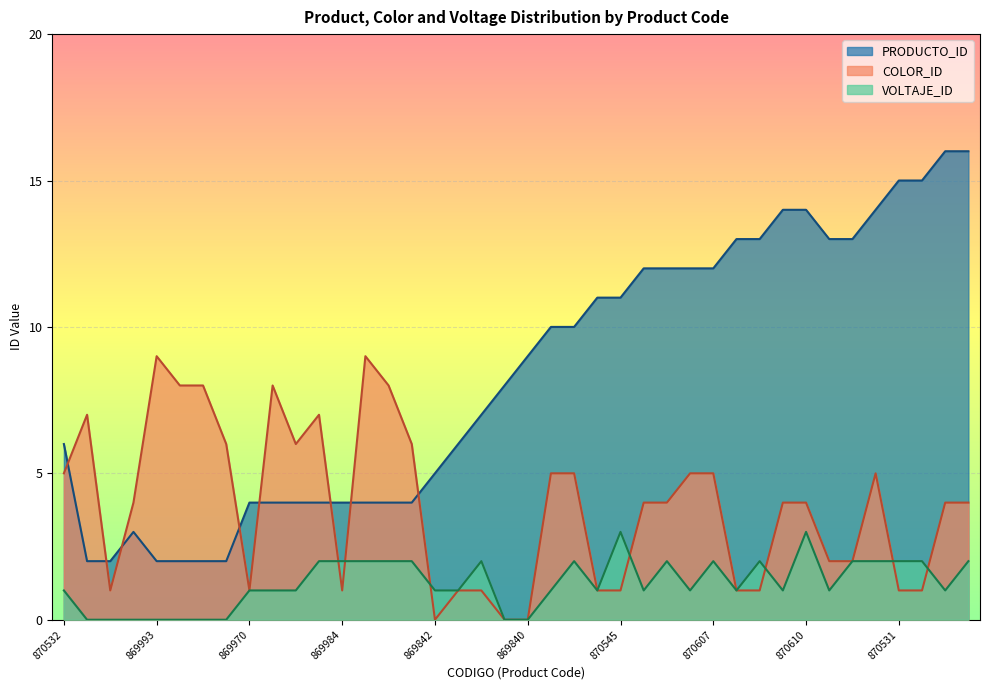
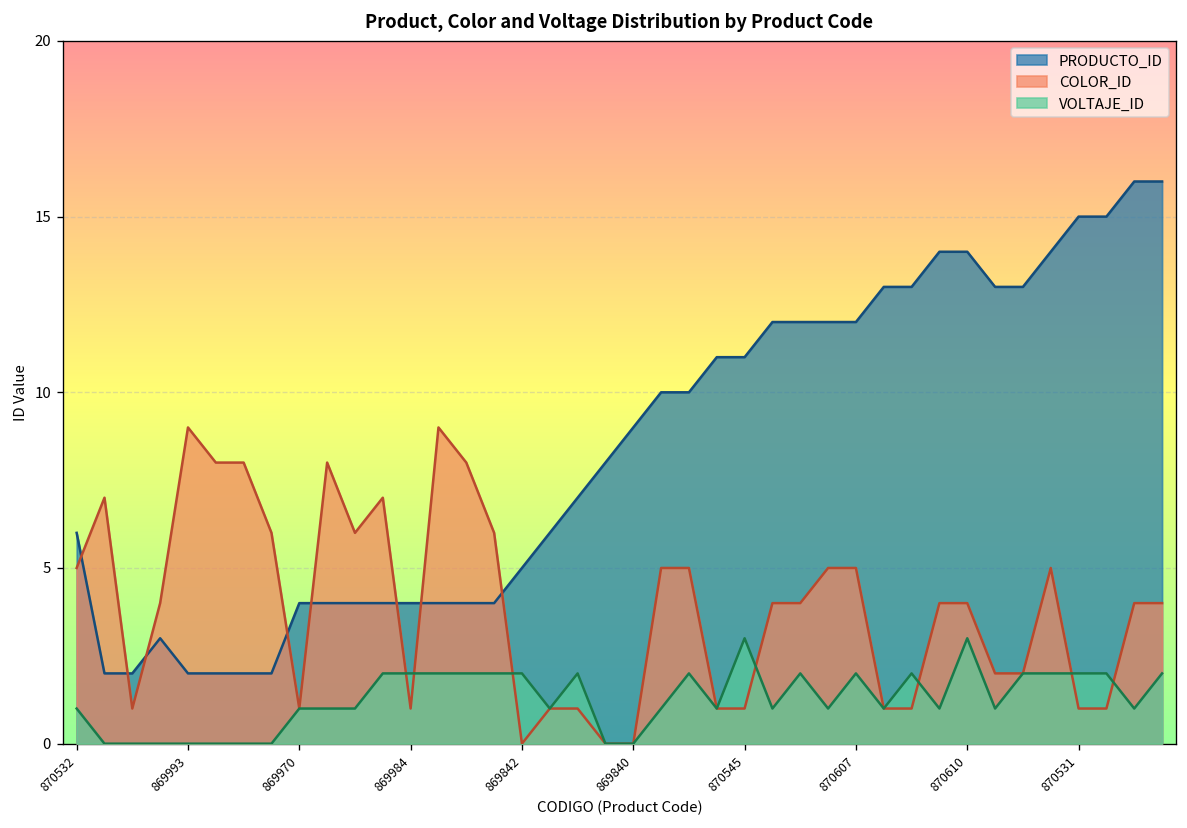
VOLTAJE_ID, 869842: 1 -> 2
